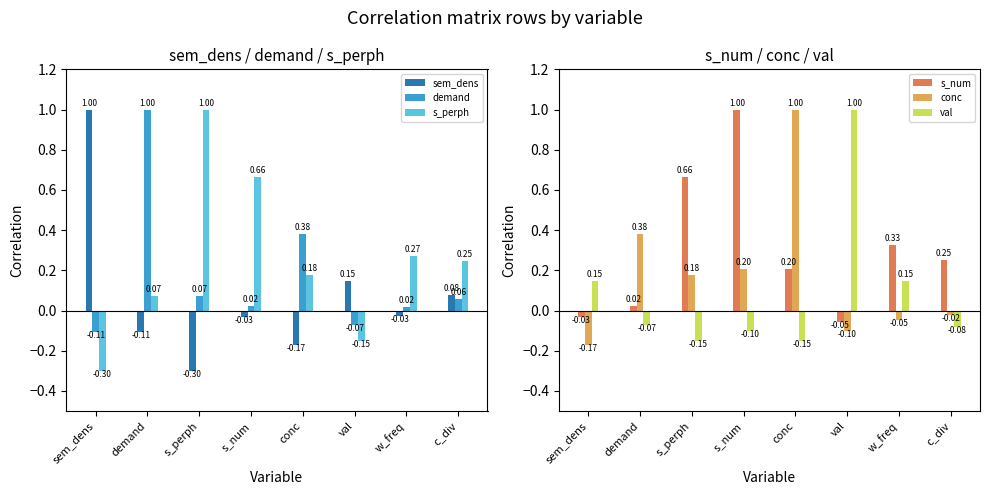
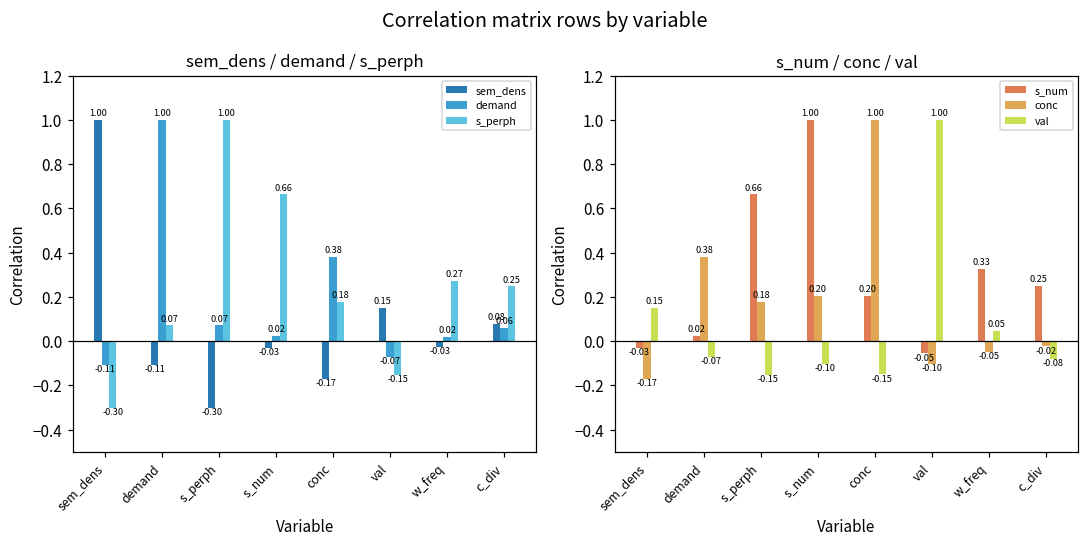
s_num / conc / val, val, w_freq: 0.15 -> 0.05
